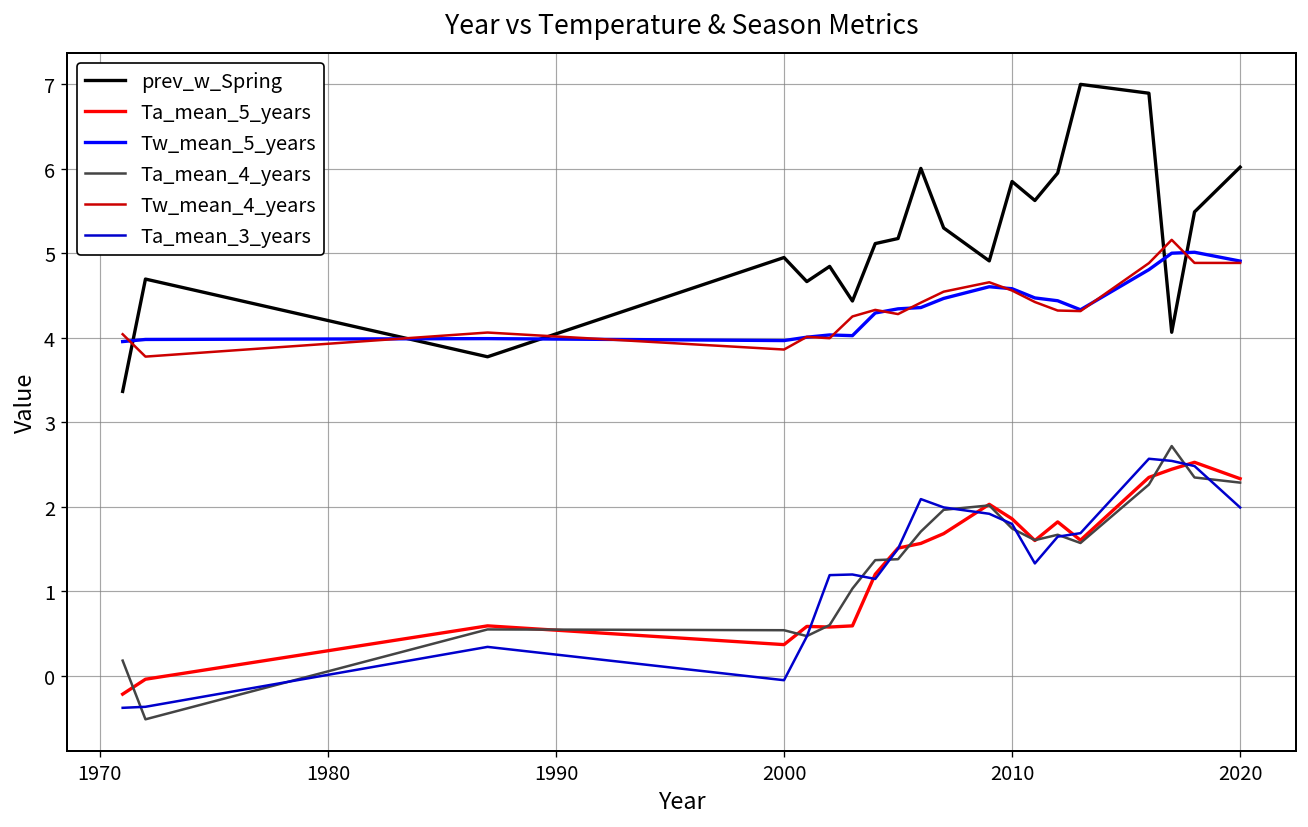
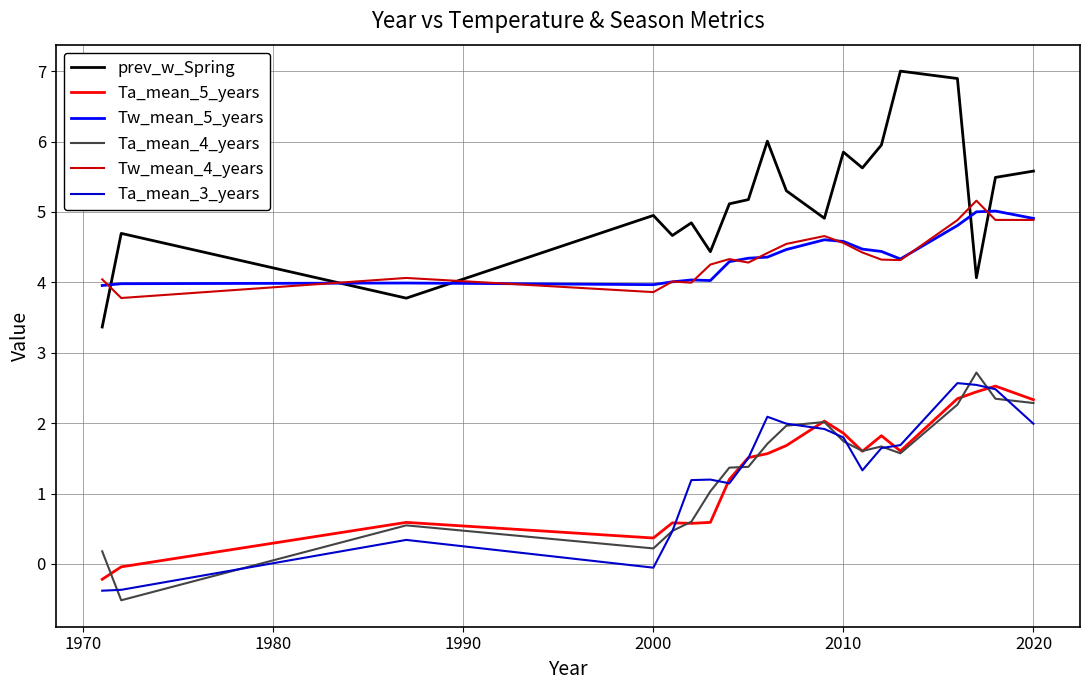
Ta_mean_4_years, 2000: 0.5 -> 0.2
prev_w_Spring, 2020: 6.0 -> 5.6
